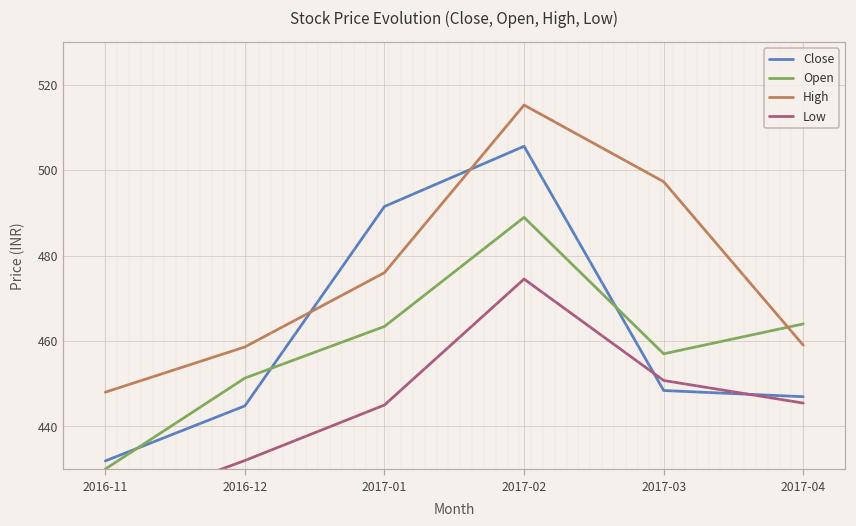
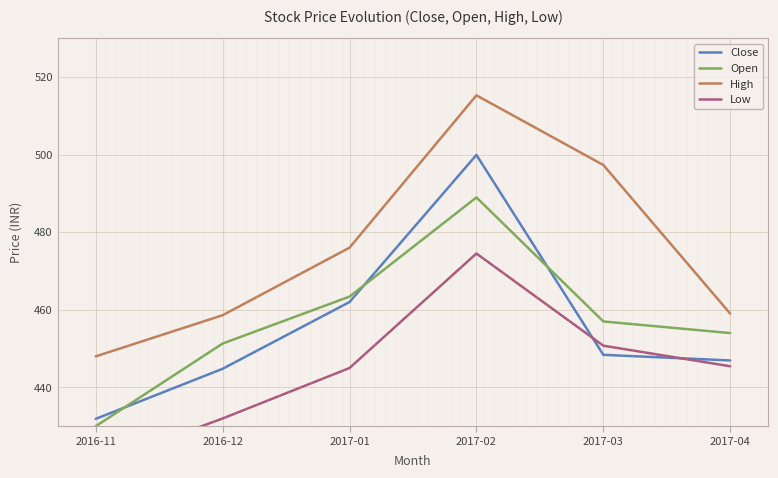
Close, 2017-01: 492 -> 462
Close, 2017-02: 506 -> 500
Open, 2017-04: 464 -> 454
